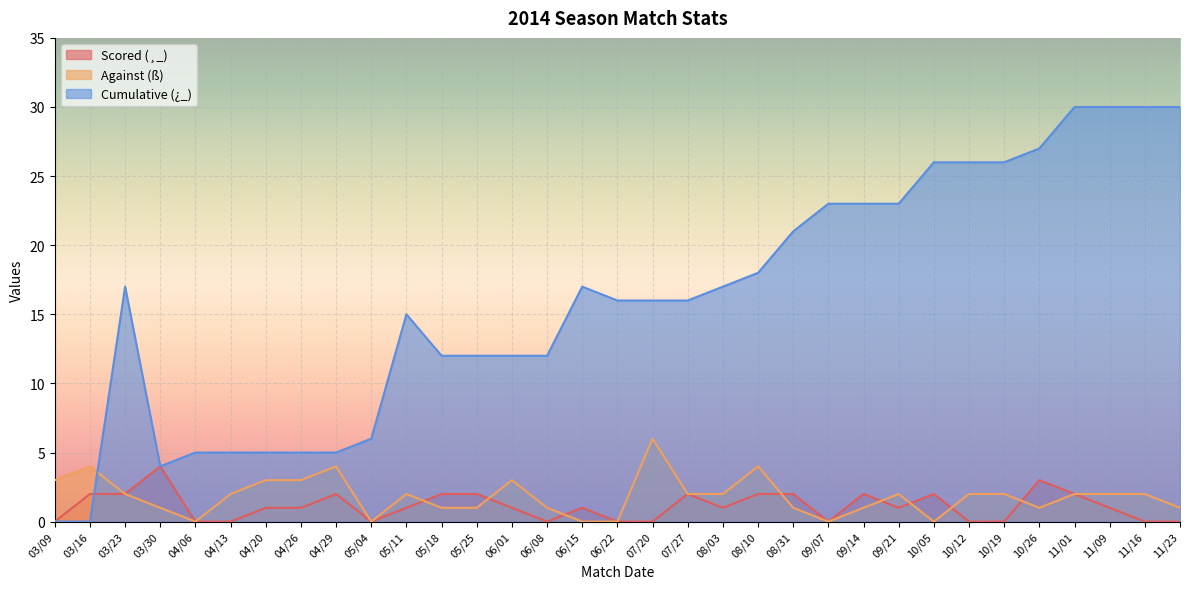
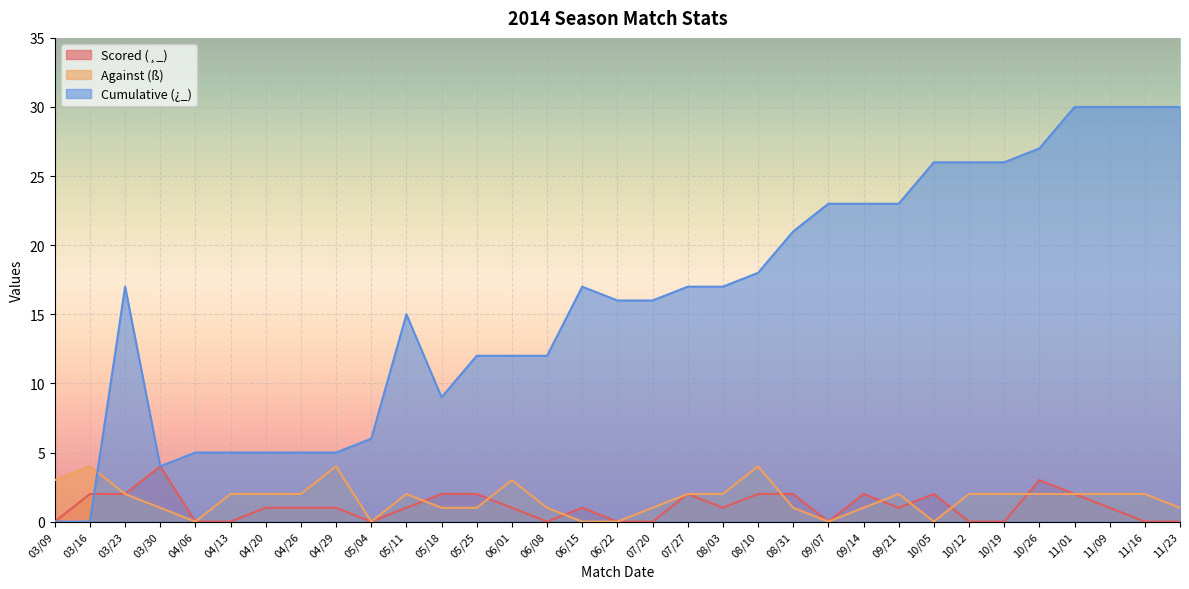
Against (ß), 04/20: 3 -> 2
Against (ß), 04/26: 3 -> 2
Scored (¸_), 04/29: 2 -> 1
Cumulative (¿_), 05/18: 12 -> 9
Against (ß), 07/20: 6 -> 1
Cumulative (¿_), 07/27: 16 -> 17
Against (ß), 10/26: 1 -> 2
